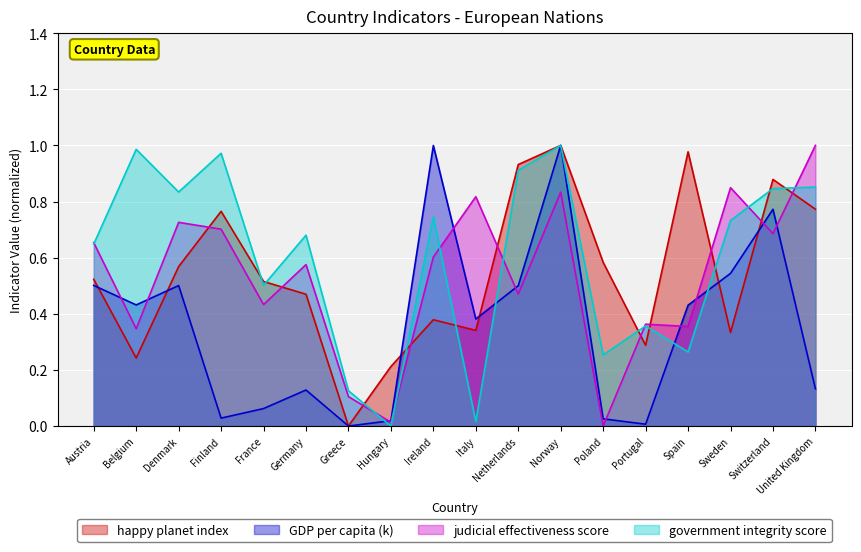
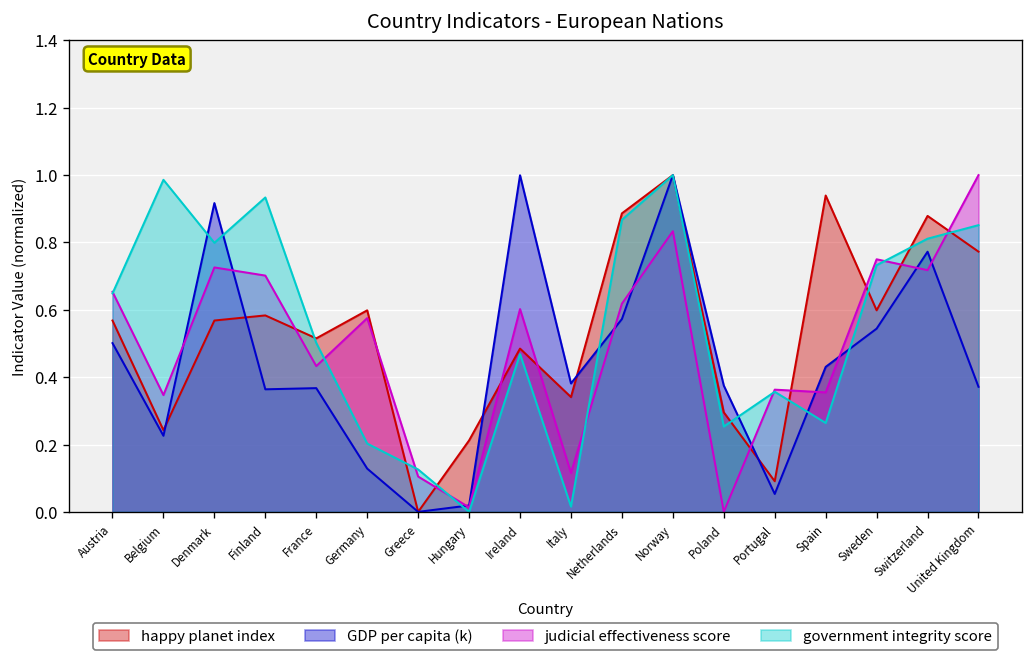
happy planet index, Austria: 0.52 -> 0.57
GDP per capita (k), Belgium: 0.43 -> 0.23
GDP per capita (k), Denmark: 0.50 -> 0.92
government integrity score, Denmark: 0.83 -> 0.80
happy planet index, Finland: 0.77 -> 0.58
GDP per capita (k), Finland: 0.03 -> 0.36
government integrity score, Finland: 0.97 -> 0.93
GDP per capita (k), France: 0.06 -> 0.37
happy planet index, Germany: 0.47 -> 0.60
government integrity score, Germany: 0.68 -> 0.20
happy planet index, Ireland: 0.38 -> 0.48
government integrity score, Ireland: 0.74 -> 0.47
judicial effectiveness score, Italy: 0.82 -> 0.12
happy planet index, Netherlands: 0.93 -> 0.89
GDP per capita (k), Netherlands: 0.50 -> 0.57
judicial effectiveness score, Netherlands: 0.47 -> 0.62
government integrity score, Netherlands: 0.91 -> 0.87
happy planet index, Poland: 0.58 -> 0.30
GDP per capita (k), Poland: 0.03 -> 0.37
happy planet index, Portugal: 0.29 -> 0.09
GDP per capita (k), Portugal: 0.01 -> 0.05
happy planet index, Spain: 0.98 -> 0.94
happy planet index, Sweden: 0.33 -> 0.60
judicial effectiveness score, Sweden: 0.85 -> 0.75
judicial effectiveness score, Switzerland: 0.69 -> 0.72
government integrity score, Switzerland: 0.85 -> 0.81
GDP per capita (k), United Kingdom: 0.13 -> 0.37
